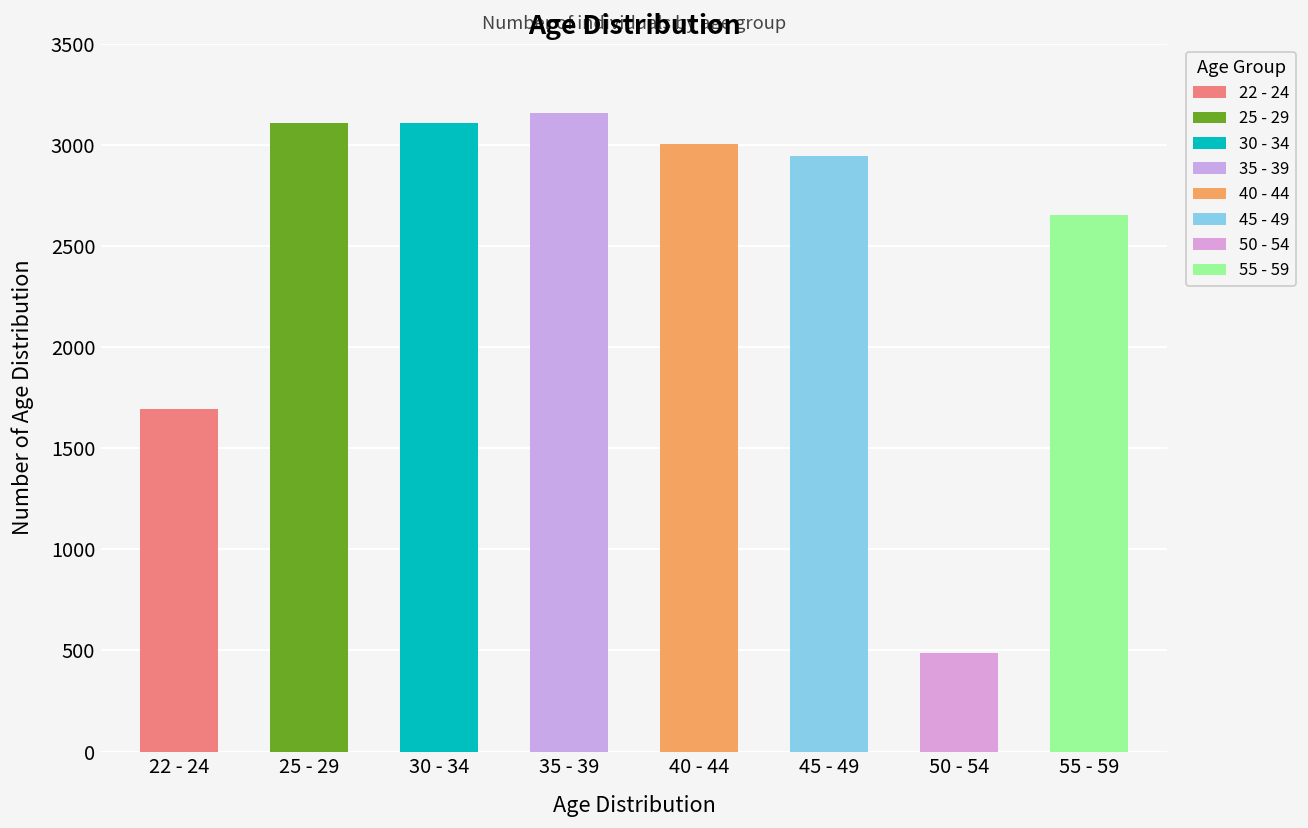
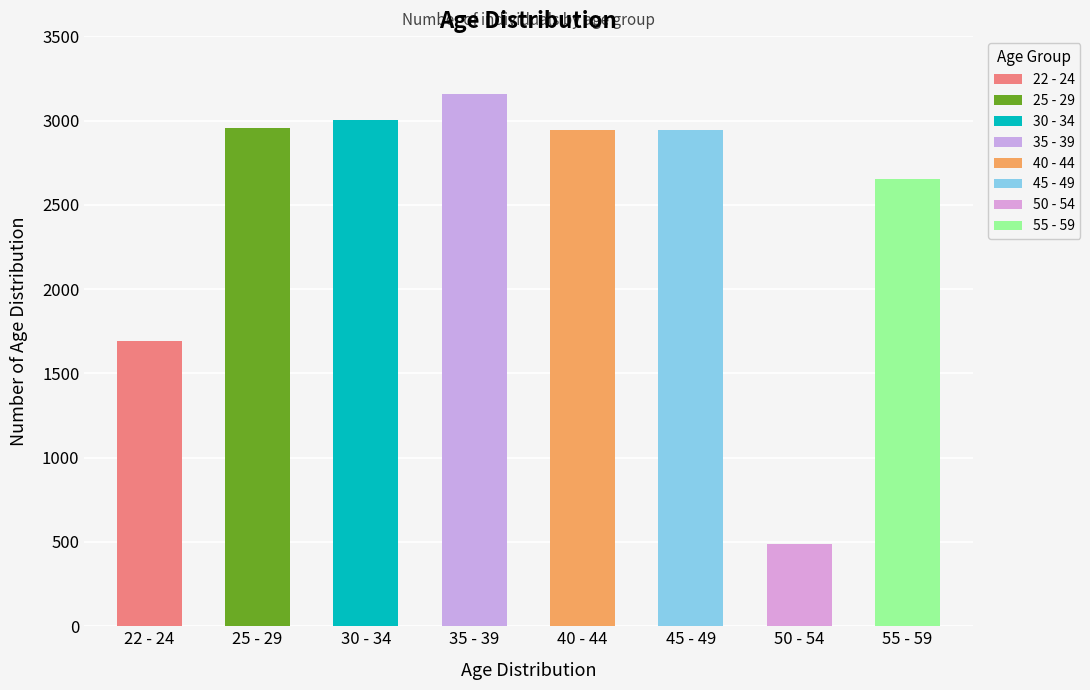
25 - 29: 3110 -> 2960
30 - 34: 3110 -> 3010
40 - 44: 3000 -> 2940
